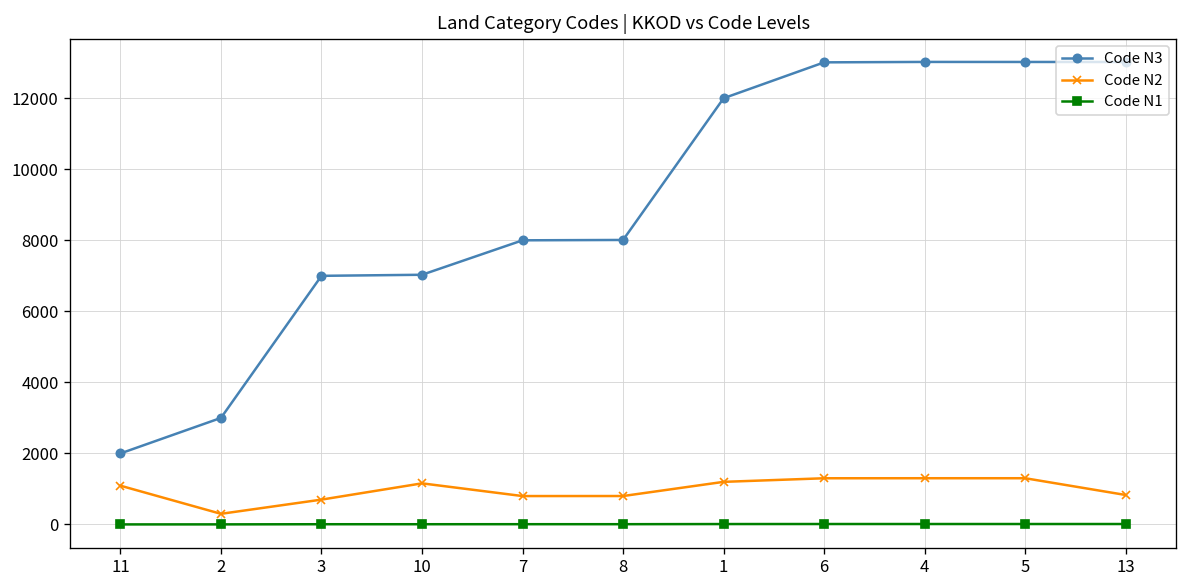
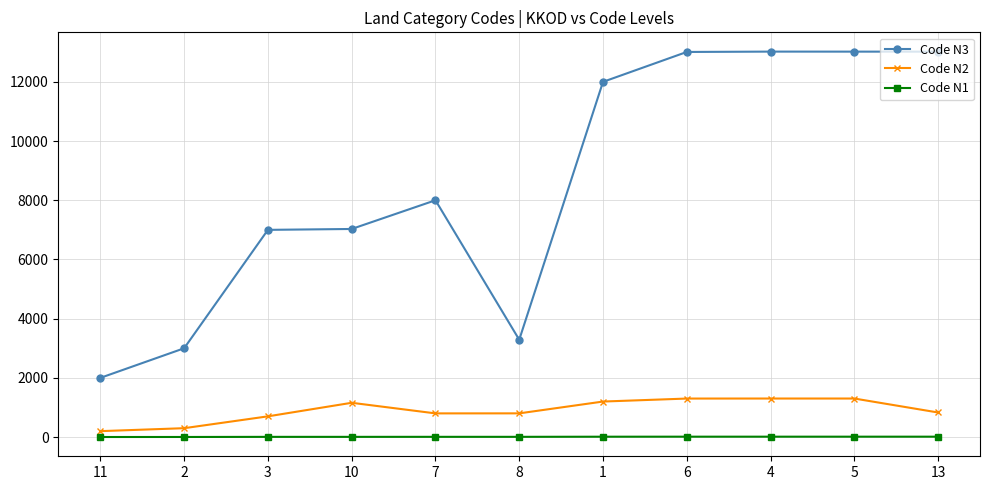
Code N2, 11: 1100 -> 200
Code N3, 8: 8000 -> 3300
